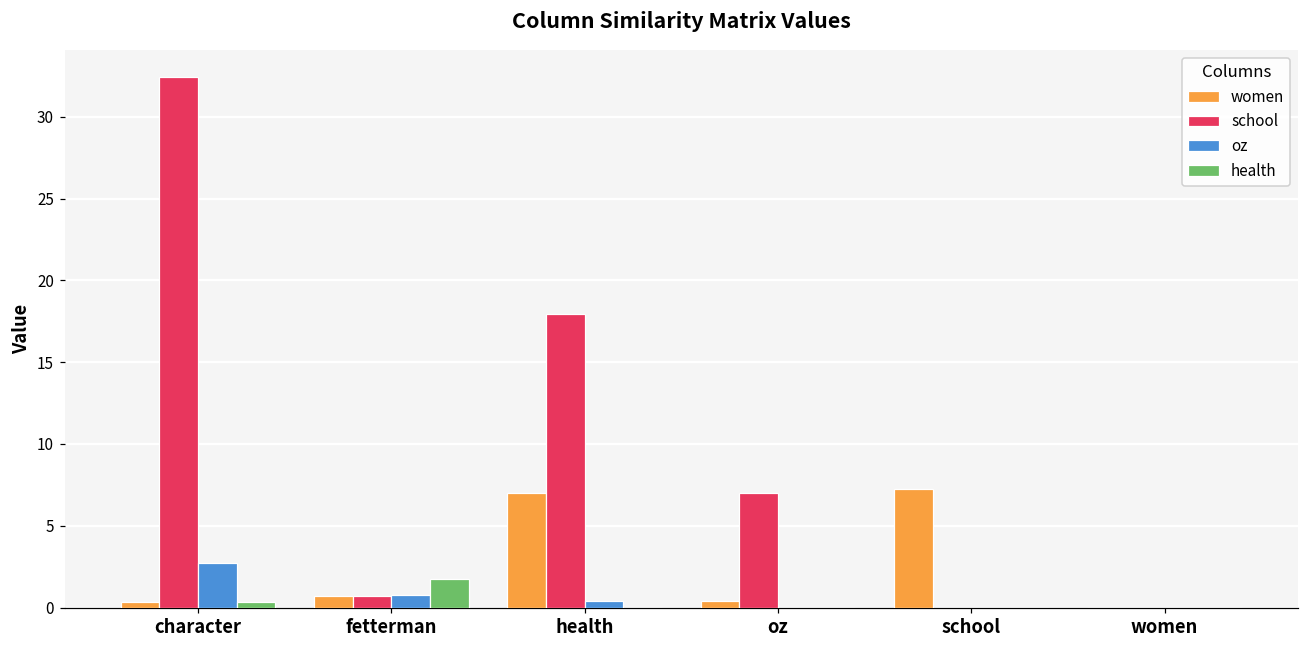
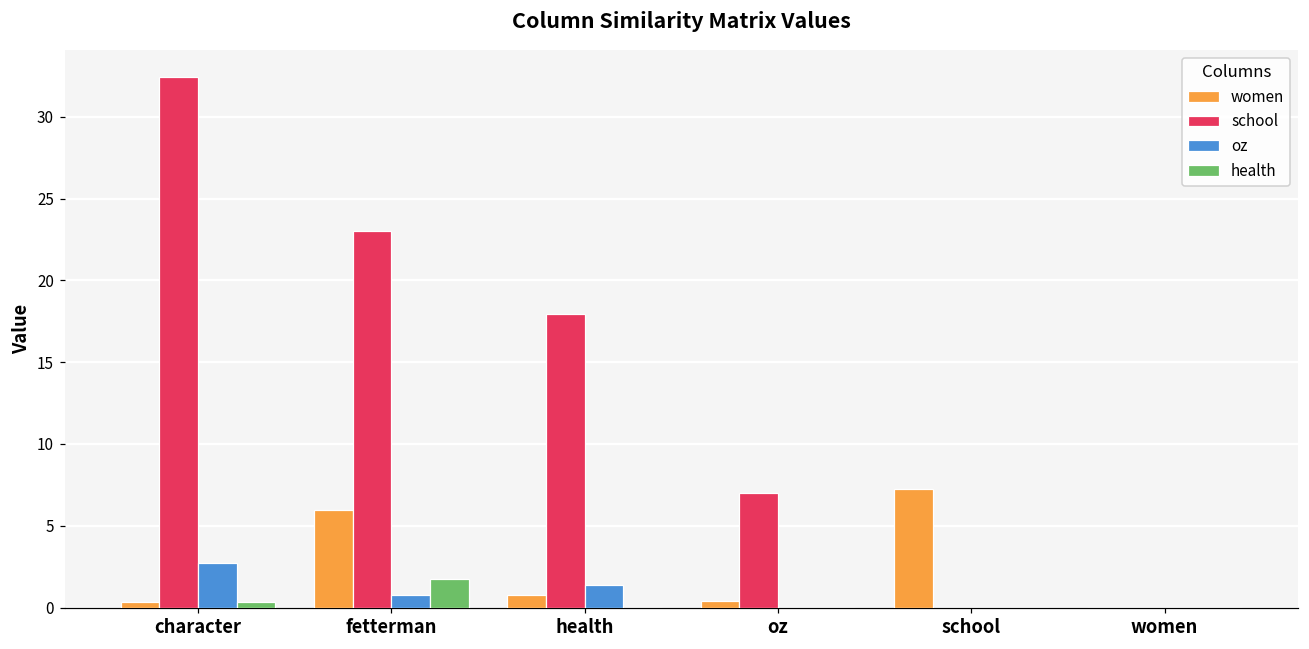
women, fetterman: 0.7 -> 5.9
school, fetterman: 0.7 -> 23.0
women, health: 7.0 -> 0.7
oz, health: 0.4 -> 1.4
